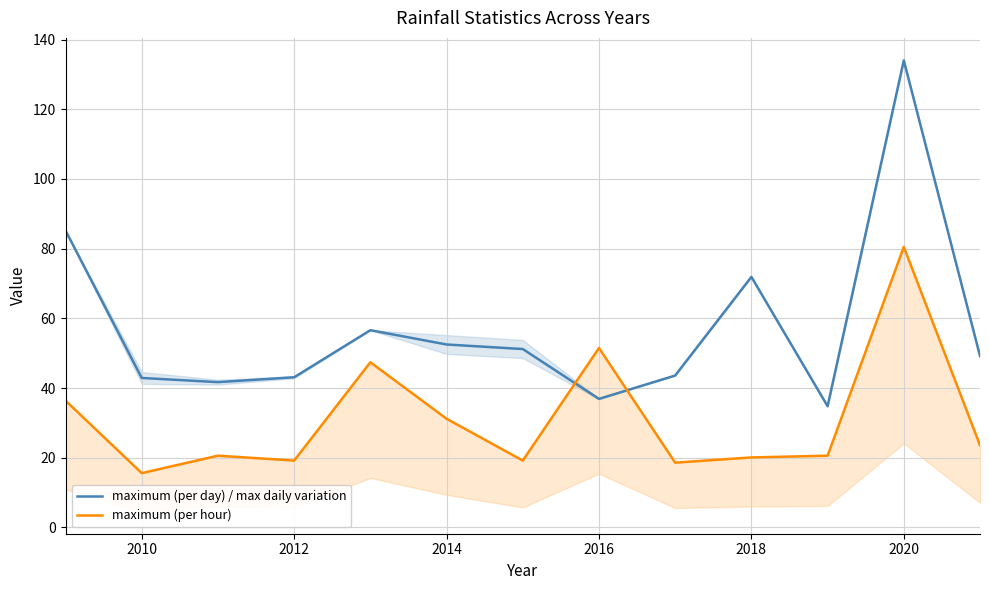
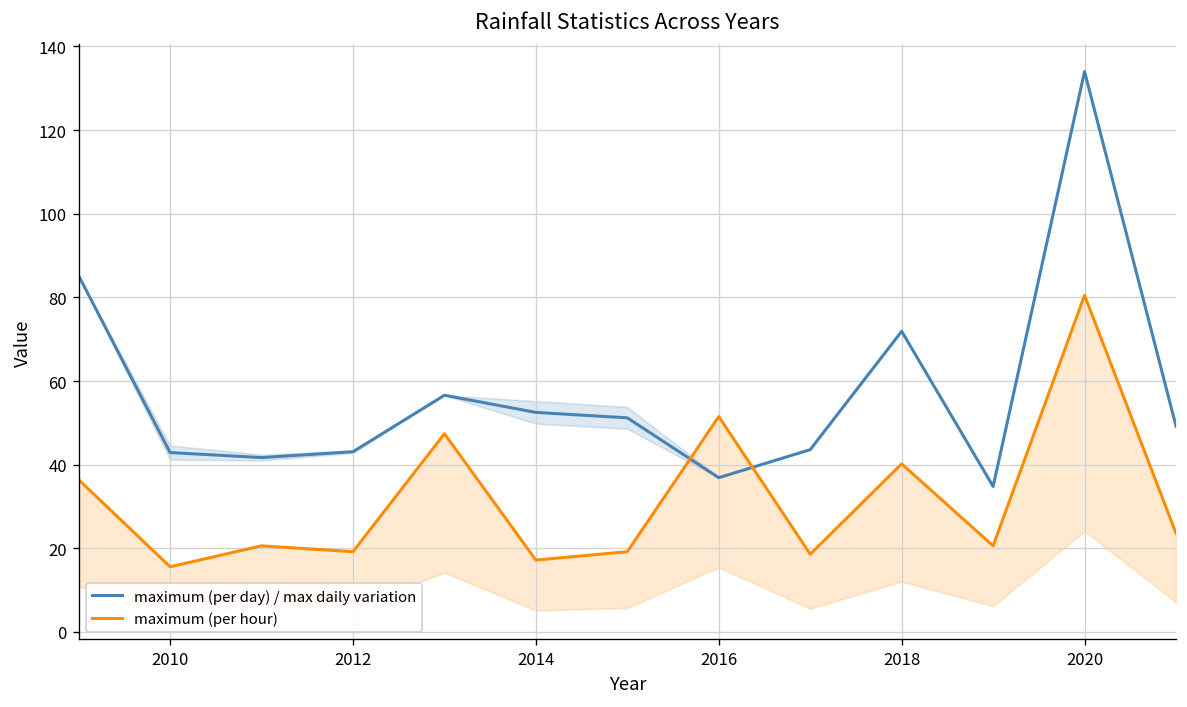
maximum (per hour), 2014: 31 -> 17
maximum (per hour), 2018: 20 -> 40
